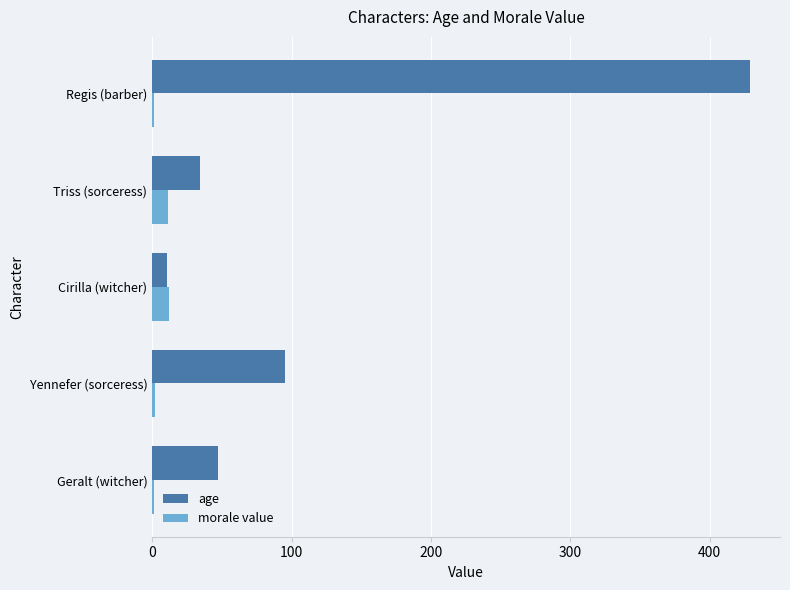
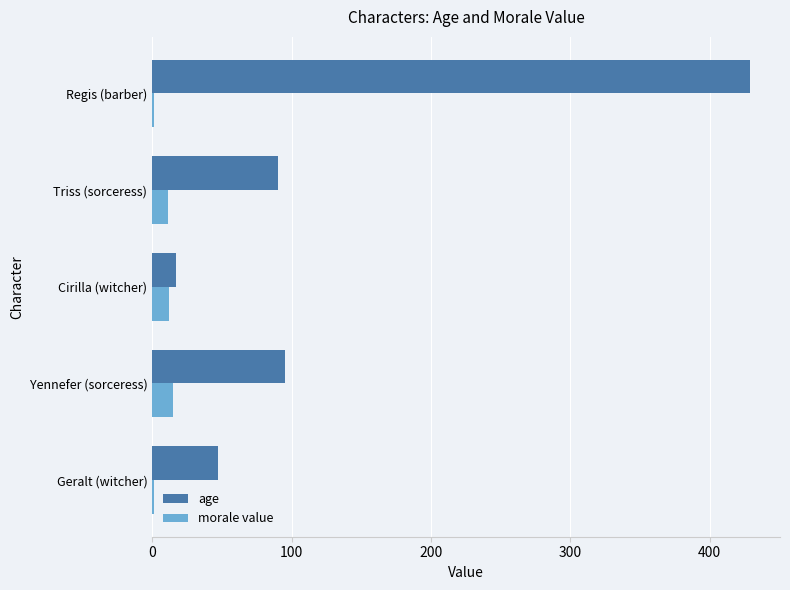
age, Triss (sorceress): 34 -> 90
age, Cirilla (witcher): 11 -> 17
morale value, Yennefer (sorceress): 2 -> 15
